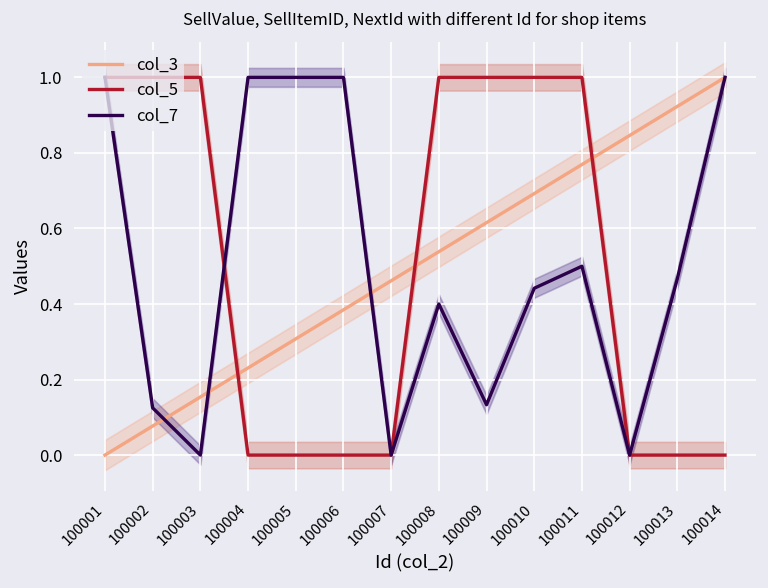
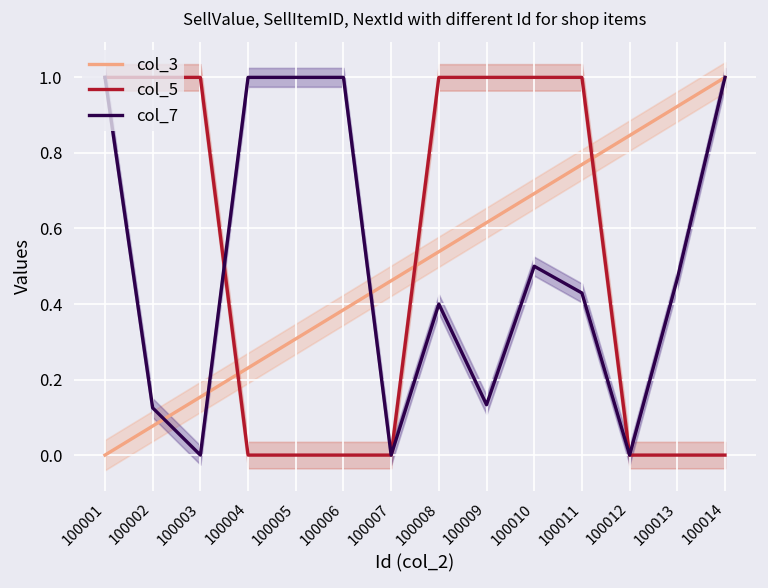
col_7, 100010: 0.44 -> 0.50
col_7, 100011: 0.50 -> 0.43
